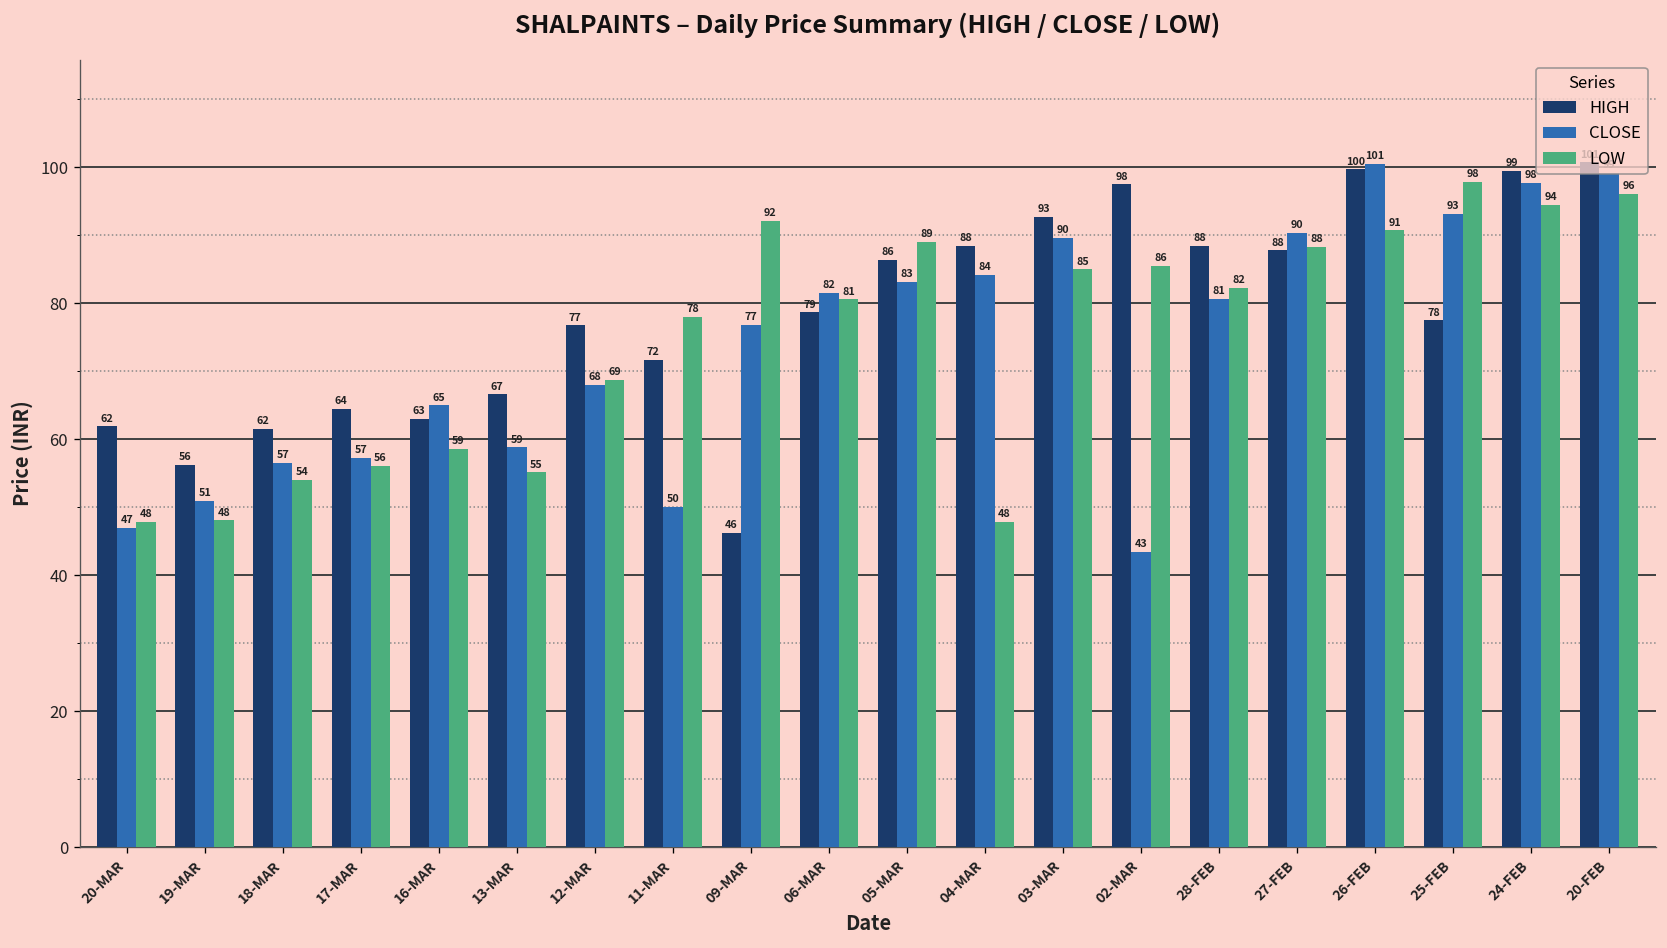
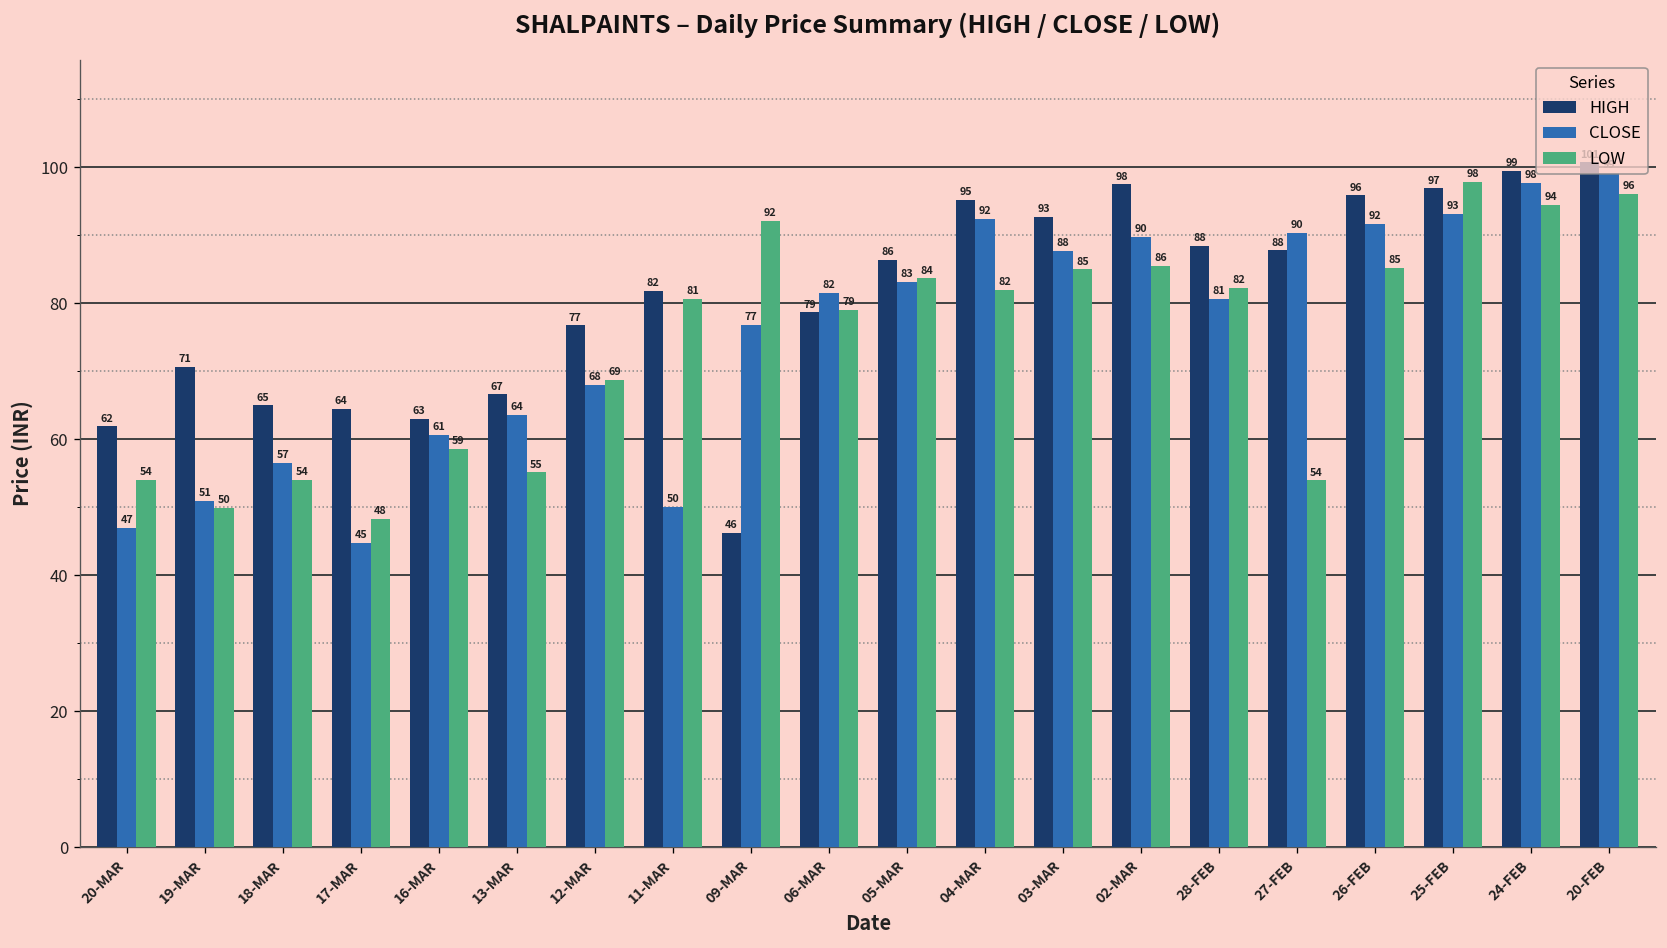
LOW, 20-MAR: 48 -> 54
HIGH, 19-MAR: 56 -> 71
LOW, 19-MAR: 48 -> 50
HIGH, 18-MAR: 62 -> 65
CLOSE, 17-MAR: 57 -> 45
LOW, 17-MAR: 56 -> 48
CLOSE, 16-MAR: 65 -> 61
CLOSE, 13-MAR: 59 -> 64
HIGH, 11-MAR: 72 -> 82
LOW, 11-MAR: 78 -> 81
LOW, 06-MAR: 81 -> 79
LOW, 05-MAR: 89 -> 84
HIGH, 04-MAR: 88 -> 95
CLOSE, 04-MAR: 84 -> 92
LOW, 04-MAR: 48 -> 82
CLOSE, 03-MAR: 90 -> 88
CLOSE, 02-MAR: 43 -> 90
LOW, 27-FEB: 88 -> 54
HIGH, 26-FEB: 100 -> 96
CLOSE, 26-FEB: 101 -> 92
LOW, 26-FEB: 91 -> 85
HIGH, 25-FEB: 78 -> 97
